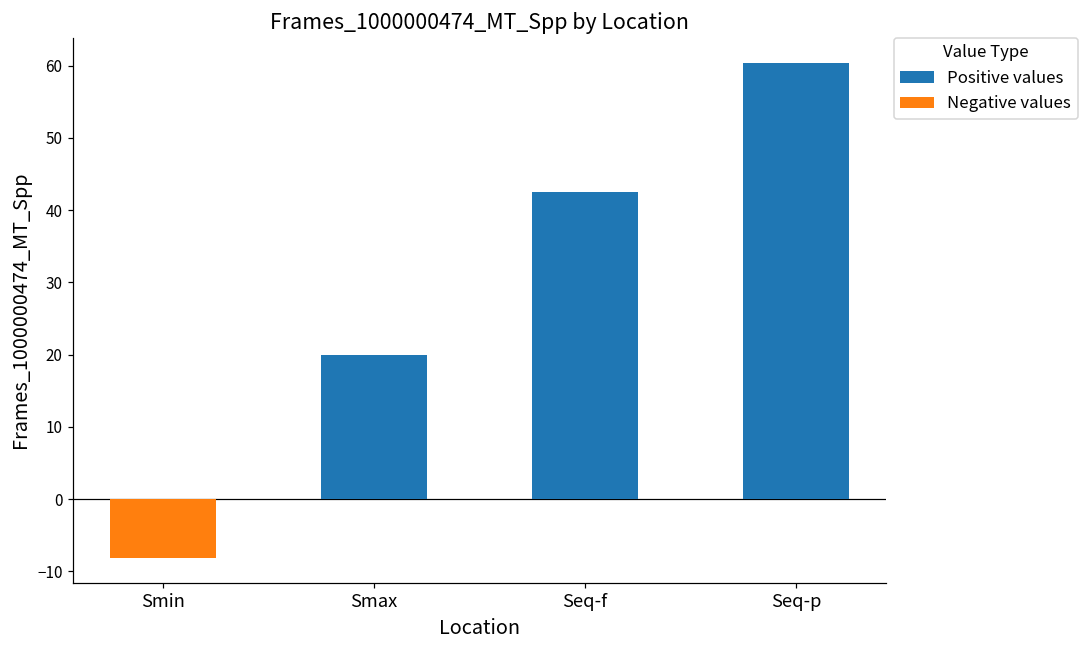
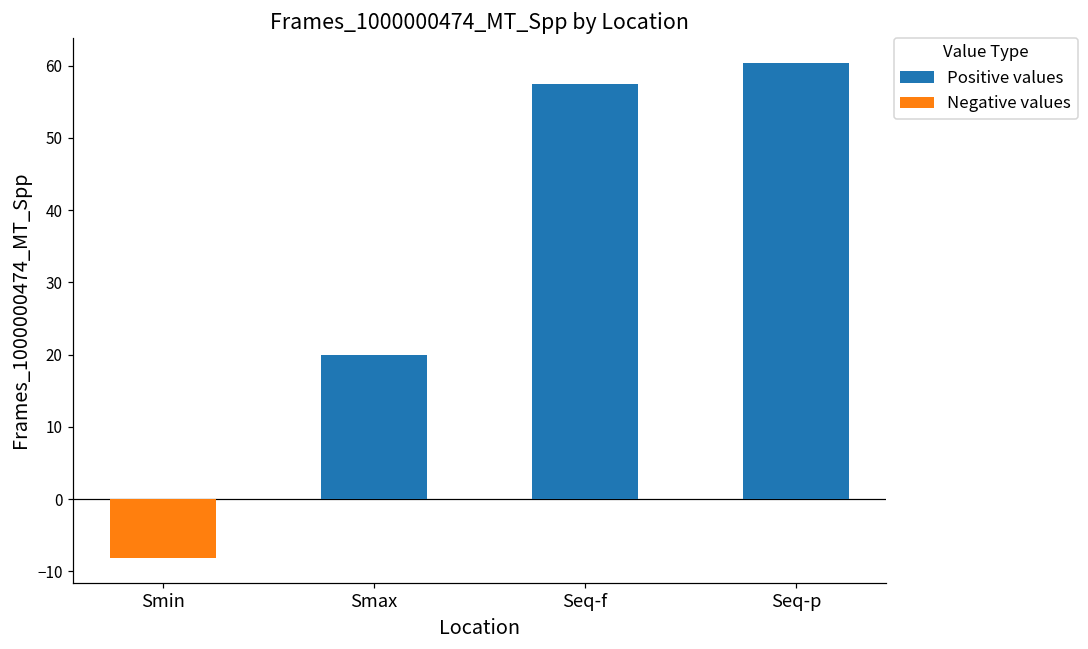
Positive values, Seq-f: 43 -> 58
